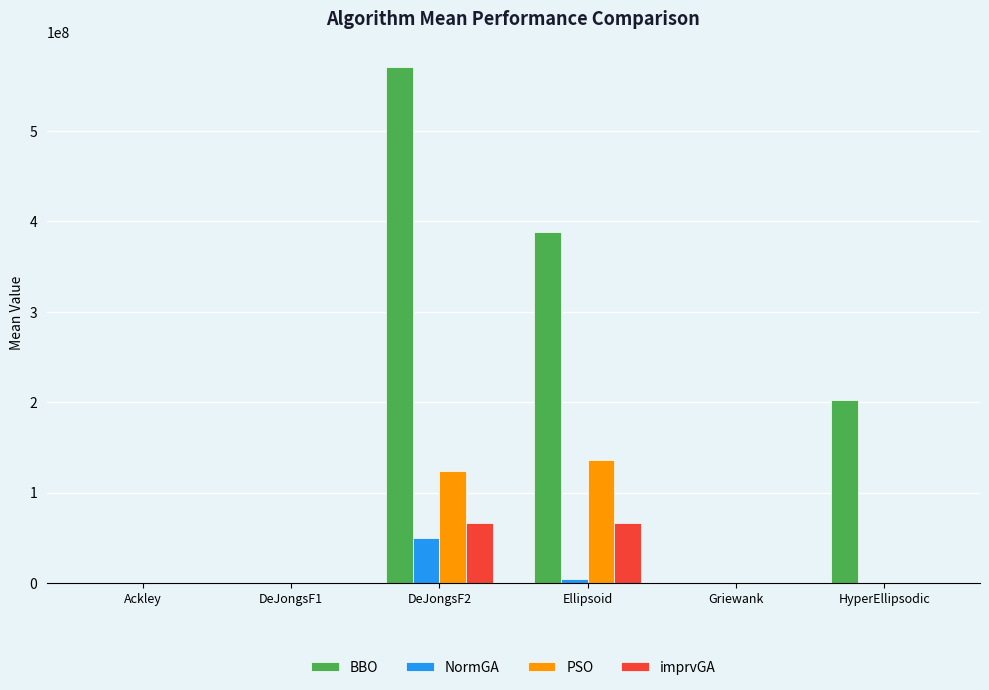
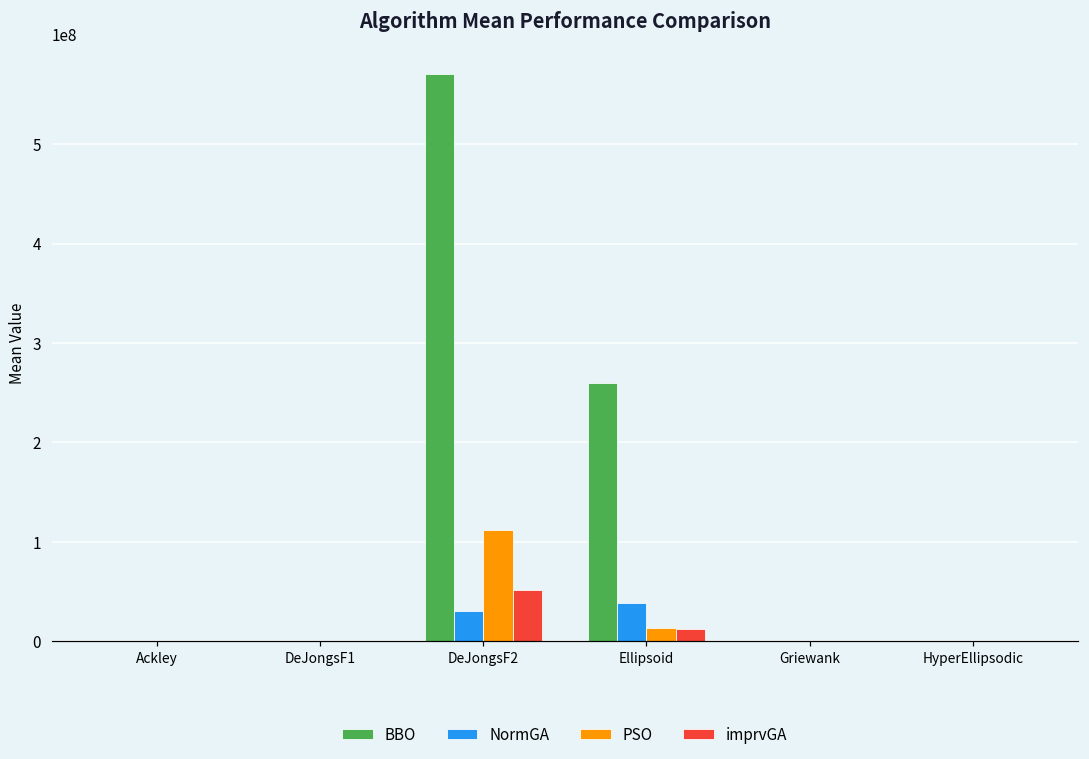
NormGA, DeJongsF2: 50000000 -> 30000000
PSO, DeJongsF2: 120000000 -> 110000000
imprvGA, DeJongsF2: 70000000 -> 50000000
BBO, Ellipsoid: 390000000 -> 260000000
NormGA, Ellipsoid: 0 -> 40000000
PSO, Ellipsoid: 140000000 -> 10000000
imprvGA, Ellipsoid: 70000000 -> 10000000
BBO, HyperEllipsodic: 200000000 -> 0
